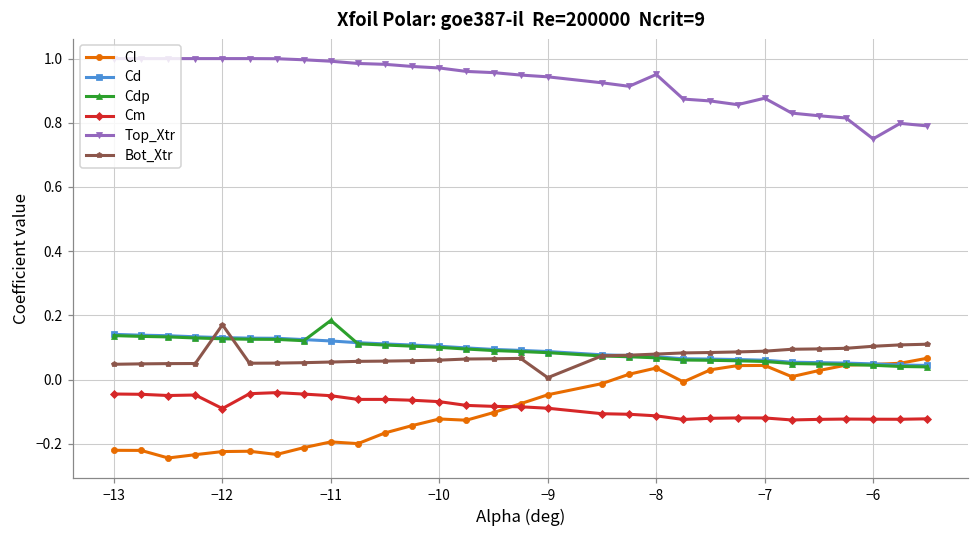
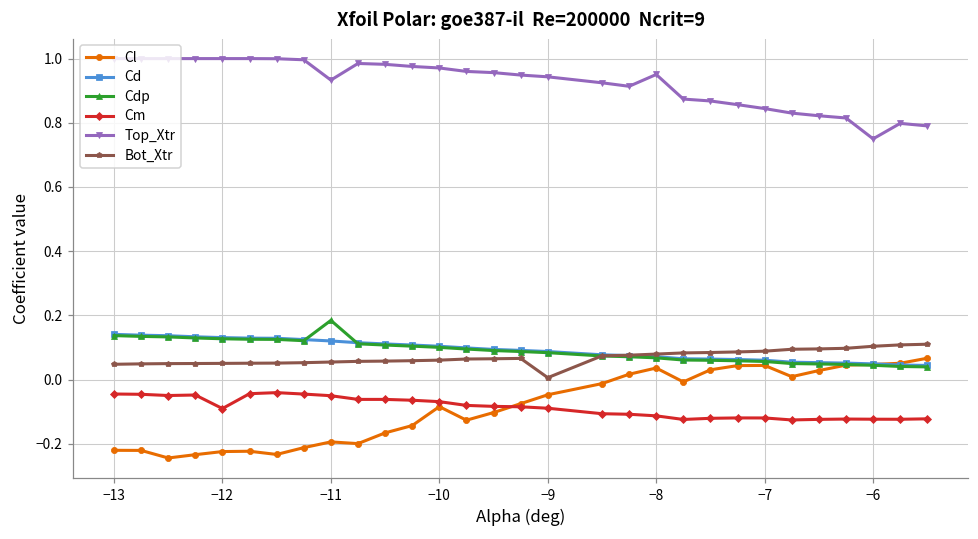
Bot_Xtr, −12: 0.17 -> 0.05
Top_Xtr, −11: 0.99 -> 0.93
Cl, −10: -0.12 -> -0.08
Top_Xtr, −7: 0.88 -> 0.84
